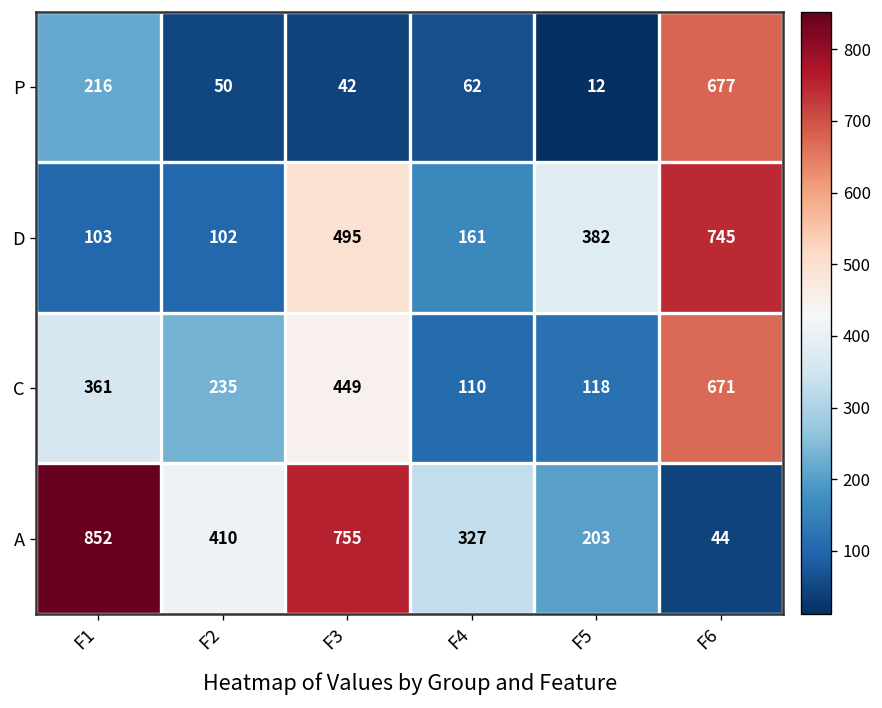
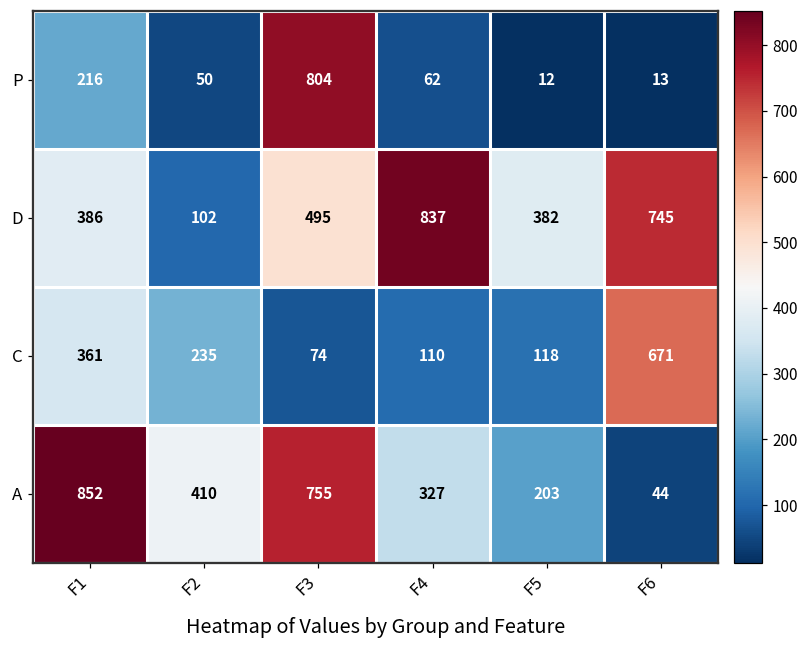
P, F3: 42 -> 804
P, F6: 677 -> 13
D, F1: 103 -> 386
D, F4: 161 -> 837
C, F3: 449 -> 74
